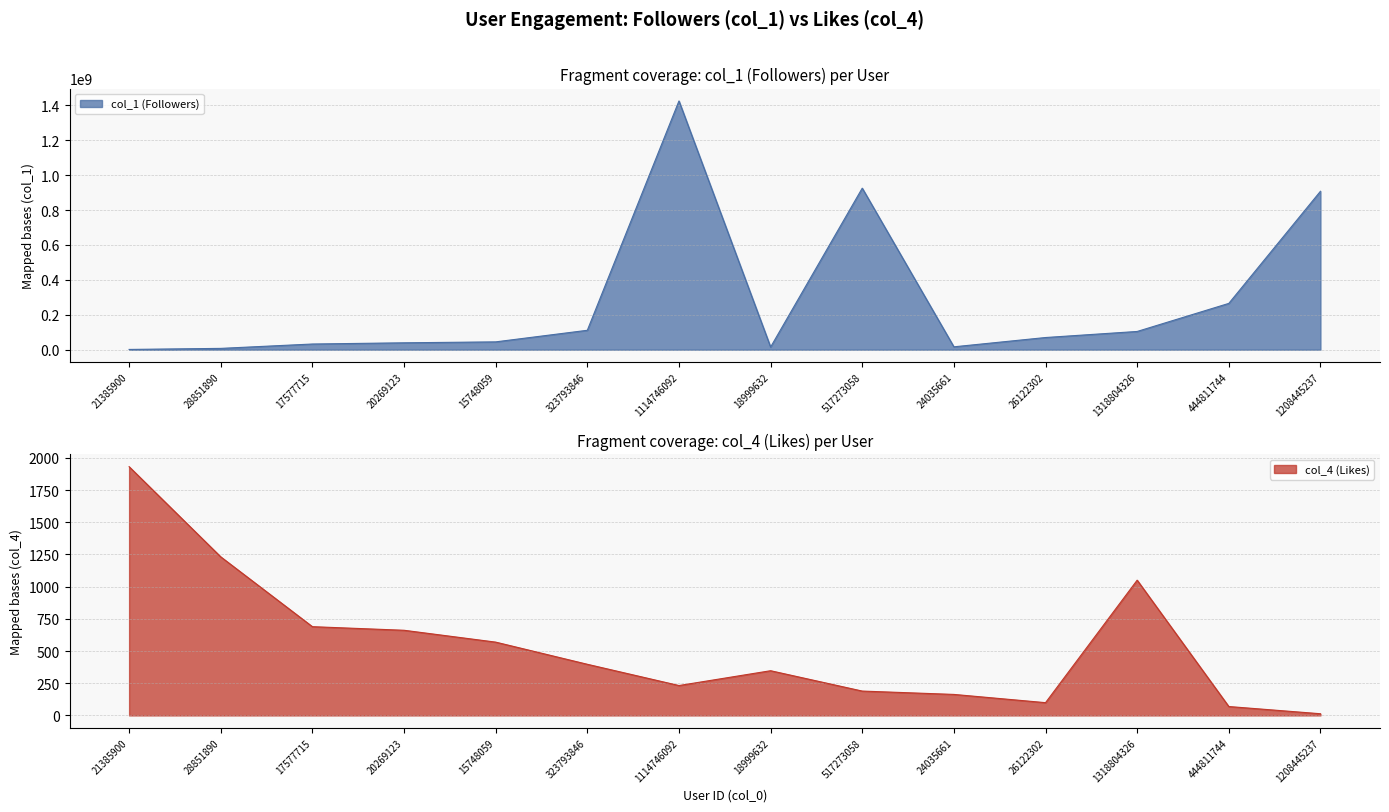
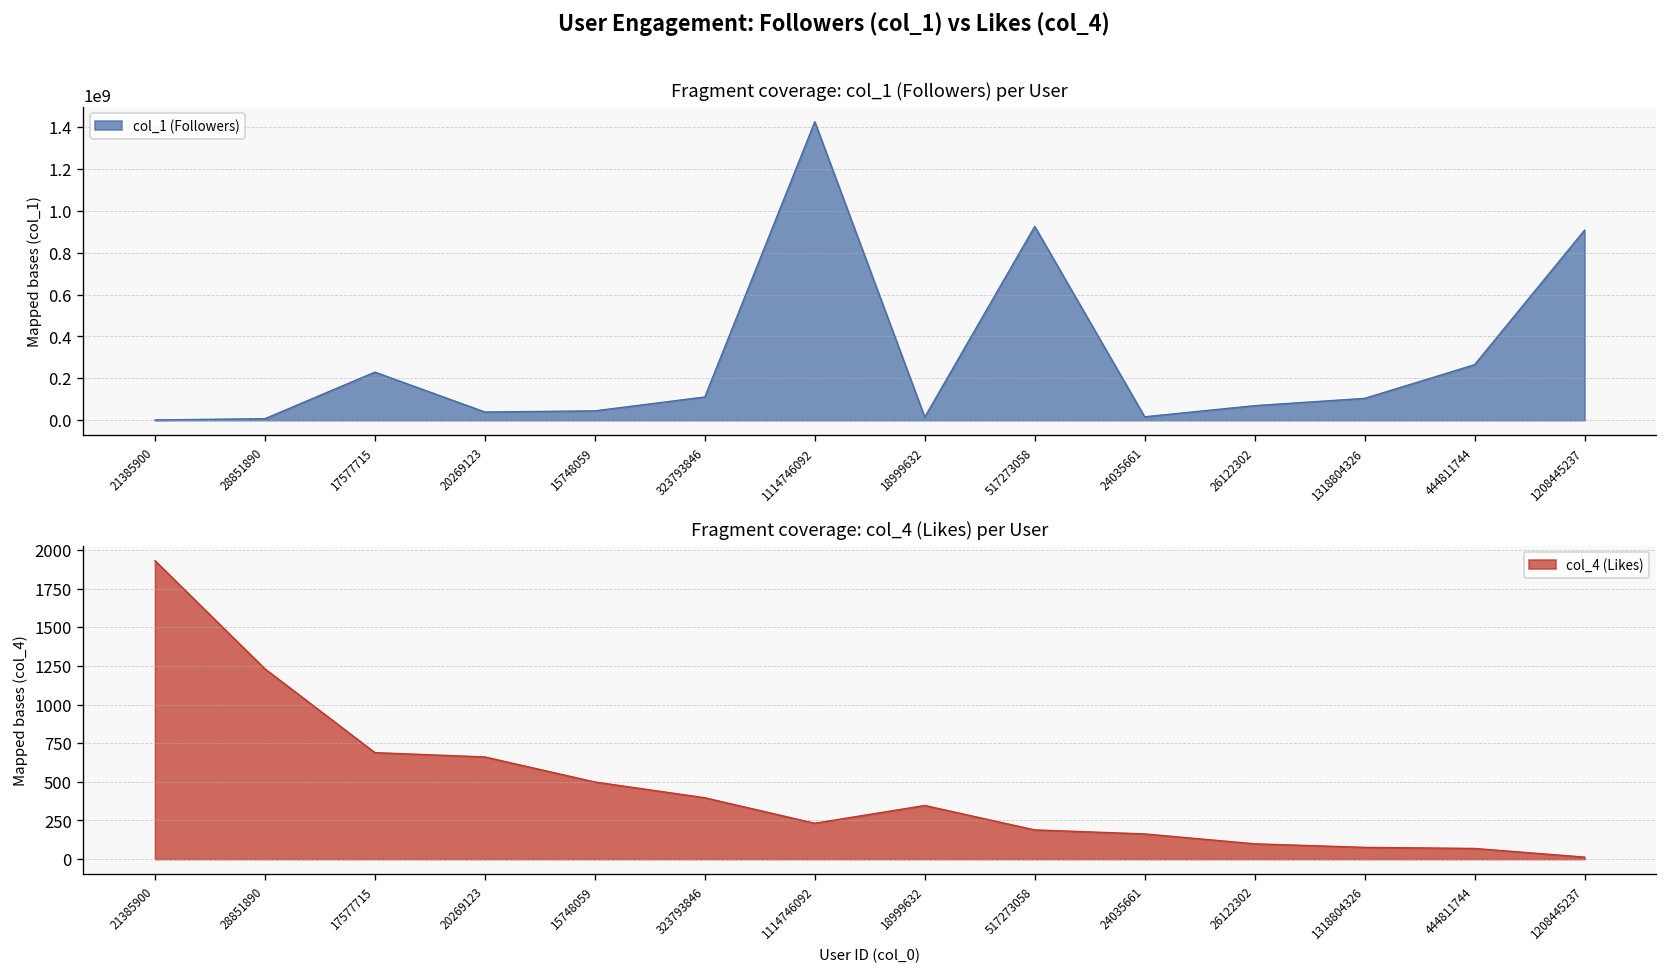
Fragment coverage: col_1 (Followers) per User, 17577715: 30000000 -> 230000000
Fragment coverage: col_4 (Likes) per User, 15748059: 570 -> 500
Fragment coverage: col_4 (Likes) per User, 1318804326: 1050 -> 80
